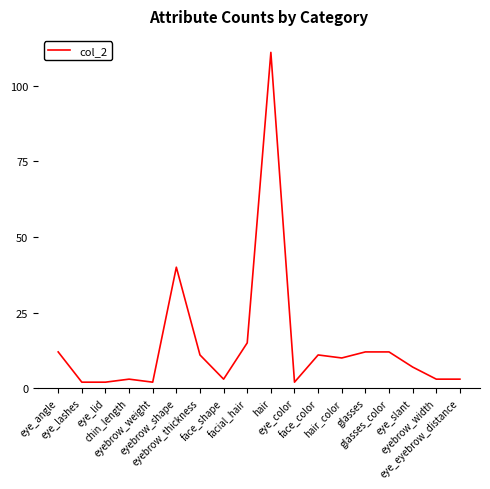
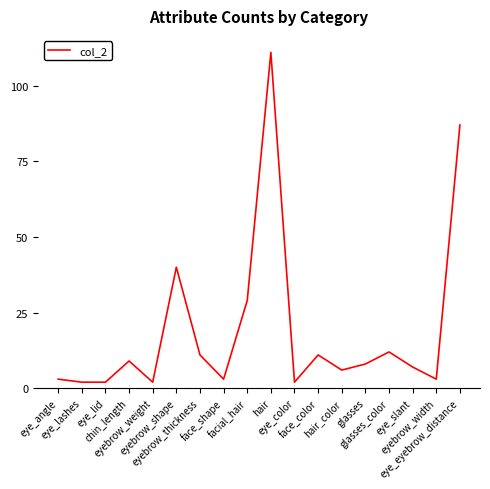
eye_angle: 12 -> 3
chin_length: 3 -> 9
facial_hair: 15 -> 29
hair_color: 10 -> 6
glasses: 12 -> 8
eye_eyebrow_distance: 3 -> 87
